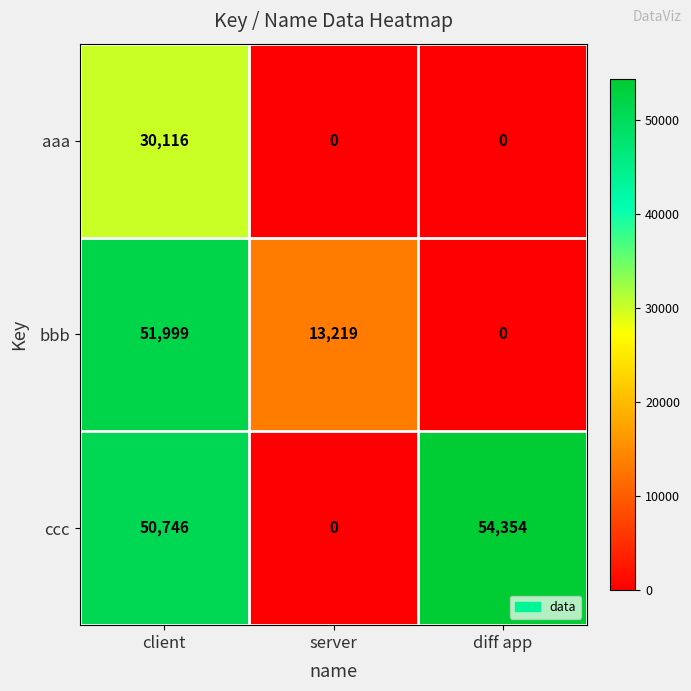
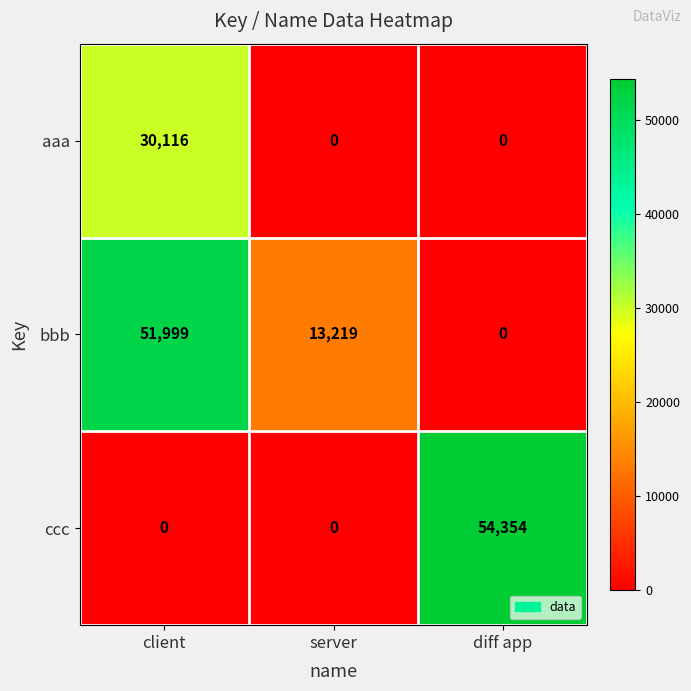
ccc, client: 50,746 -> 0
